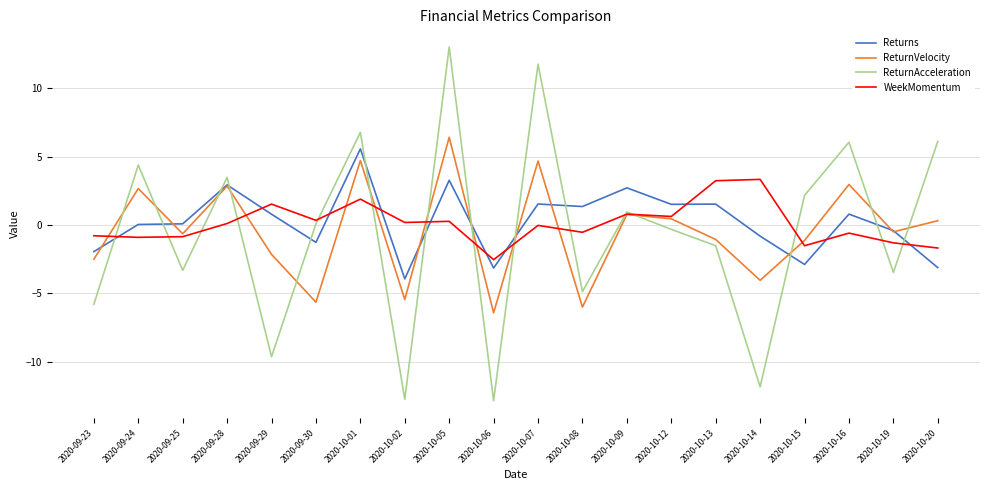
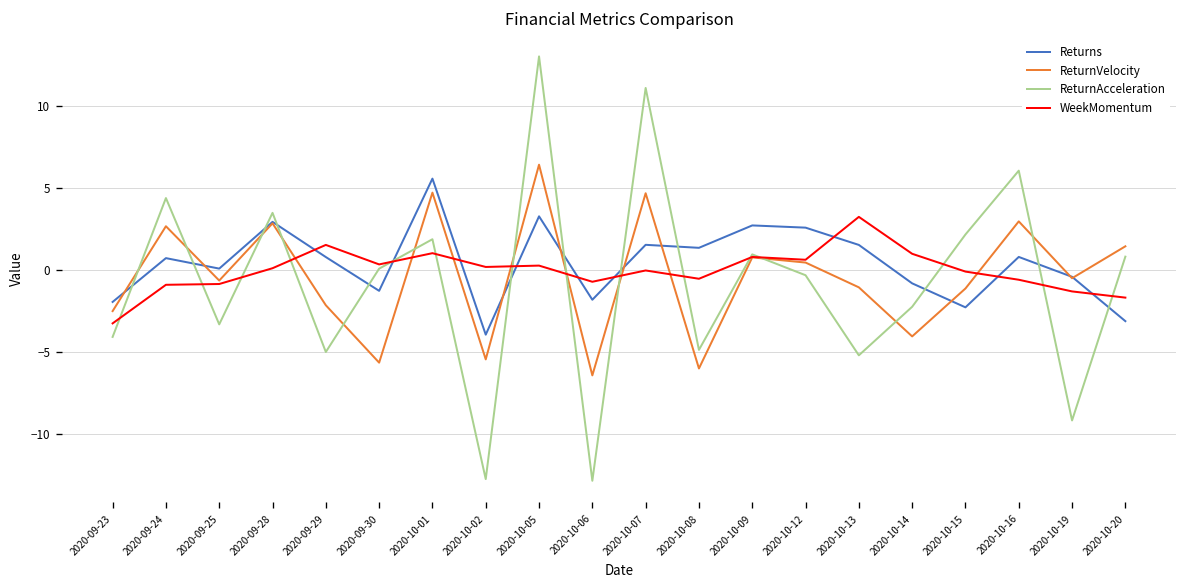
ReturnAcceleration, 2020-09-23: -5.8 -> -4.1
WeekMomentum, 2020-09-23: -0.8 -> -3.2
Returns, 2020-09-24: 0.0 -> 0.7
ReturnAcceleration, 2020-09-29: -9.6 -> -5.0
ReturnAcceleration, 2020-10-01: 6.8 -> 1.9
WeekMomentum, 2020-10-01: 1.9 -> 1.0
Returns, 2020-10-06: -3.1 -> -1.8
WeekMomentum, 2020-10-06: -2.5 -> -0.7
ReturnAcceleration, 2020-10-07: 11.8 -> 11.1
Returns, 2020-10-12: 1.5 -> 2.6
ReturnAcceleration, 2020-10-13: -1.5 -> -5.2
ReturnAcceleration, 2020-10-14: -11.8 -> -2.2
WeekMomentum, 2020-10-14: 3.3 -> 1.0
Returns, 2020-10-15: -2.9 -> -2.3
WeekMomentum, 2020-10-15: -1.5 -> -0.1
ReturnAcceleration, 2020-10-19: -3.5 -> -9.2
ReturnVelocity, 2020-10-20: 0.3 -> 1.4
ReturnAcceleration, 2020-10-20: 6.1 -> 0.8
